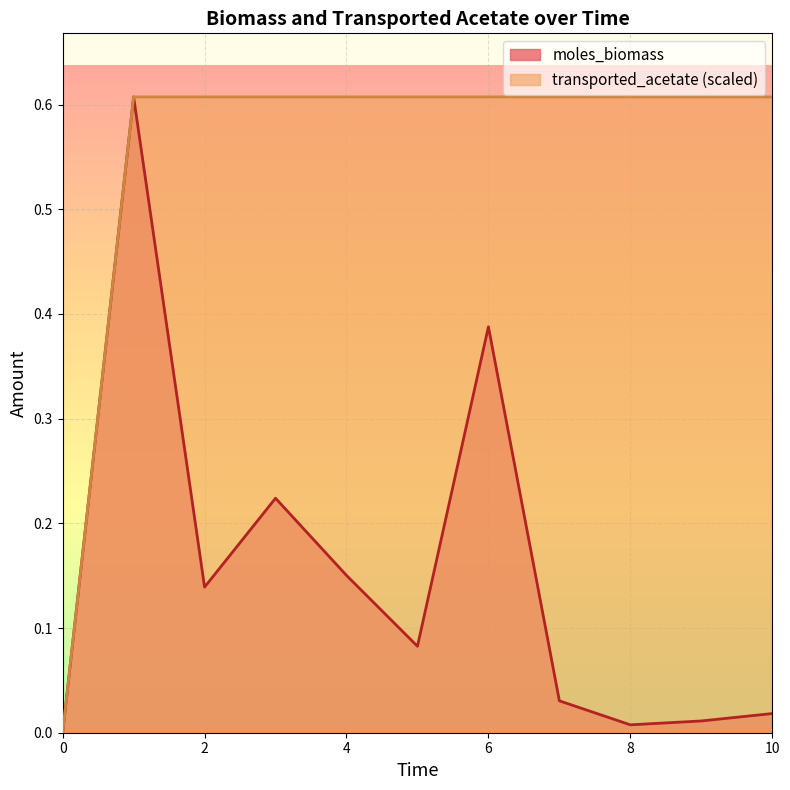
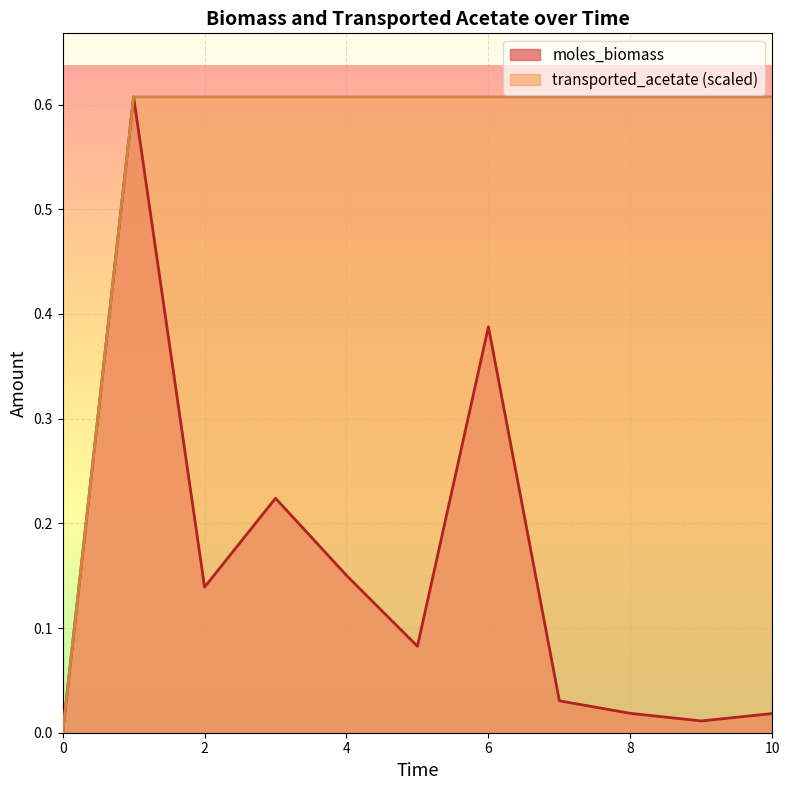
moles_biomass, 8: 0.008 -> 0.018
